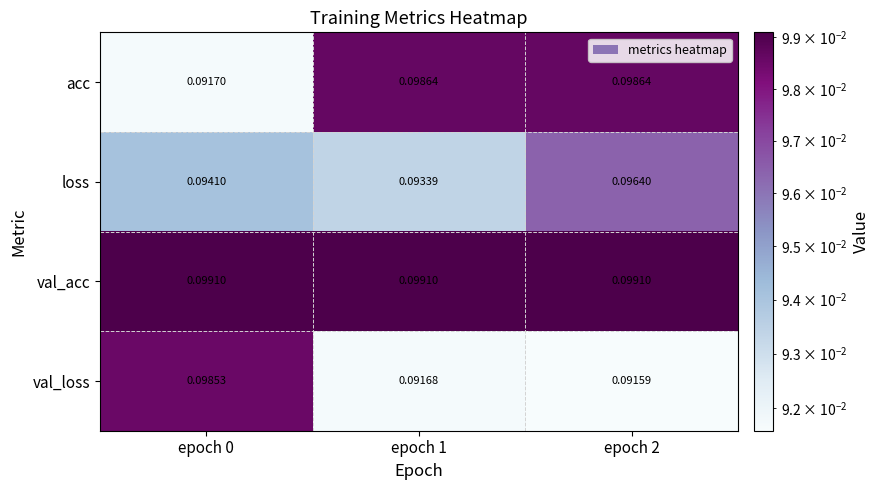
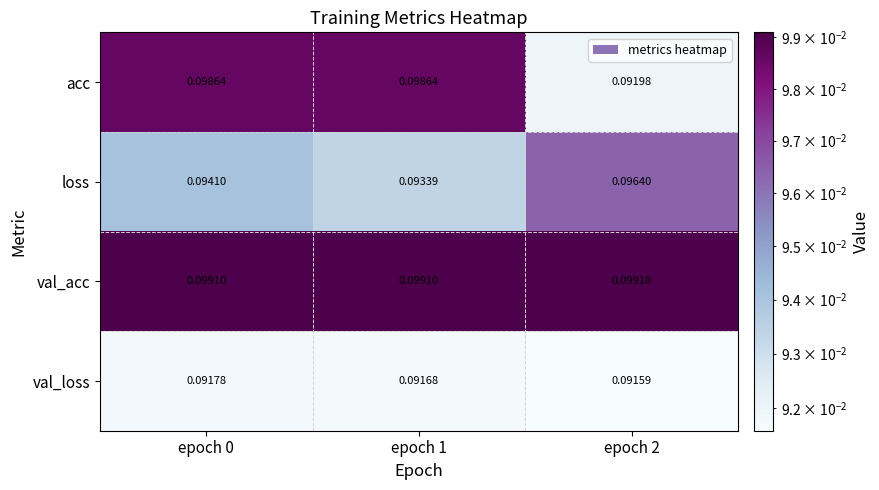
acc, epoch 0: 0.09170 -> 0.09864
acc, epoch 2: 0.09864 -> 0.09198
val_loss, epoch 0: 0.09853 -> 0.09178
